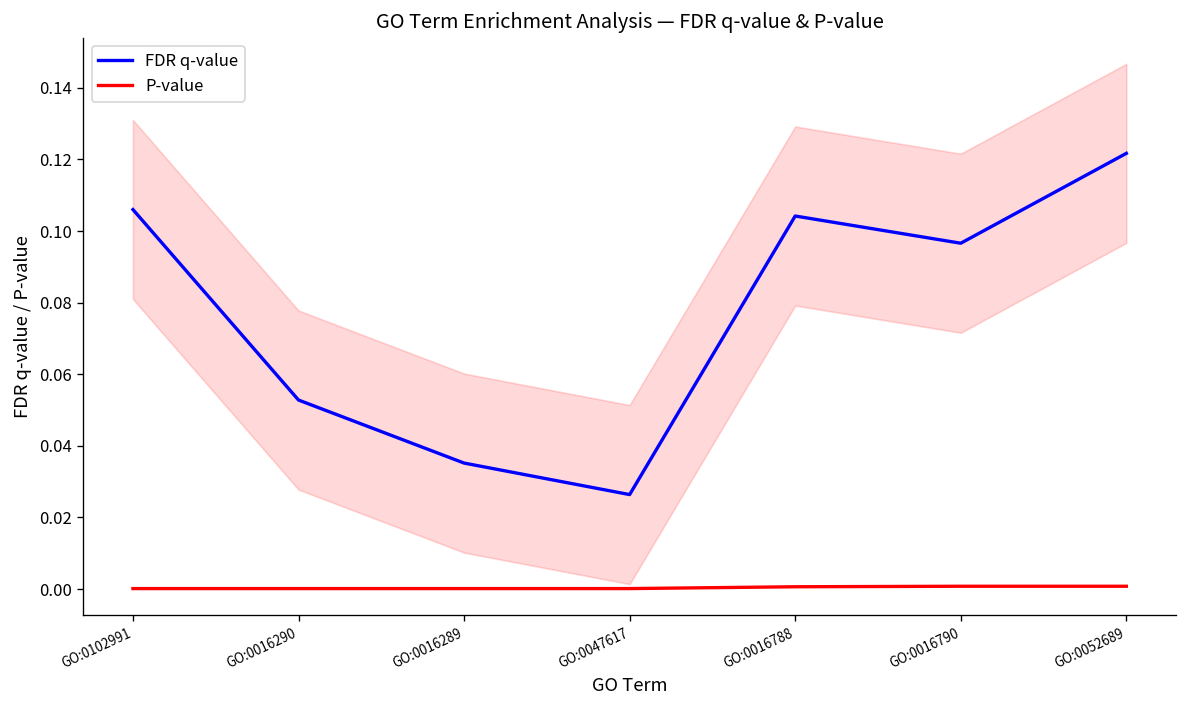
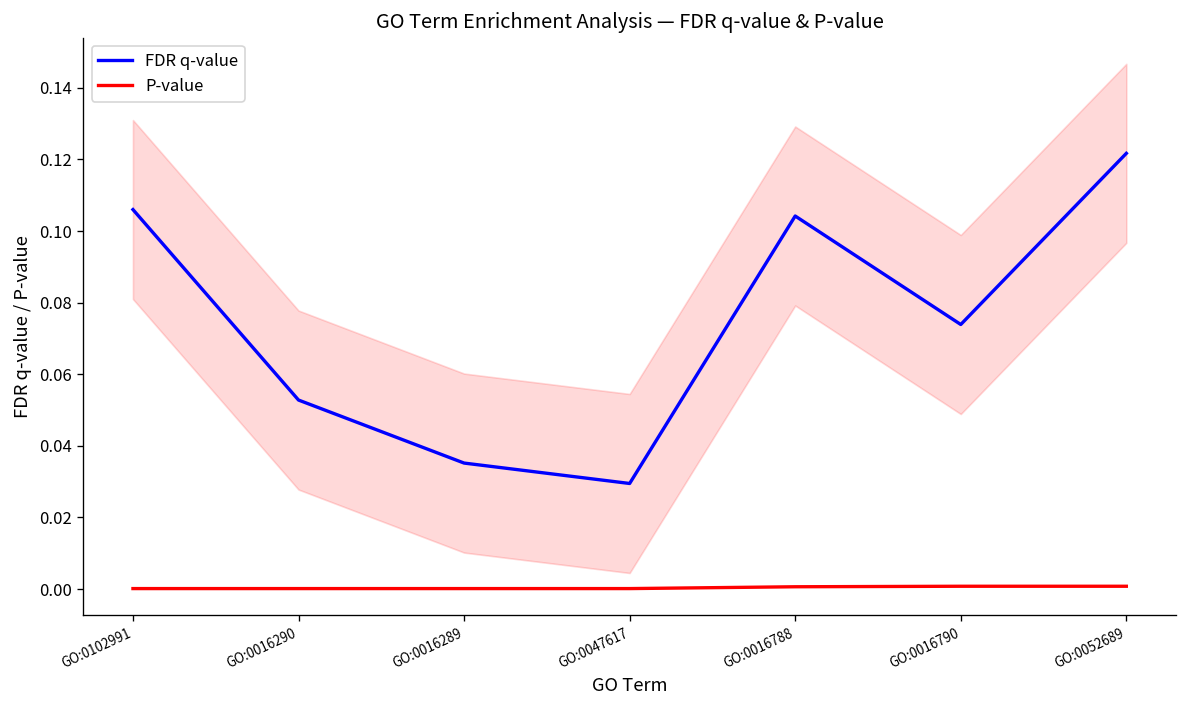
FDR q-value, GO:0047617: 0.026 -> 0.030
FDR q-value, GO:0016790: 0.097 -> 0.074
